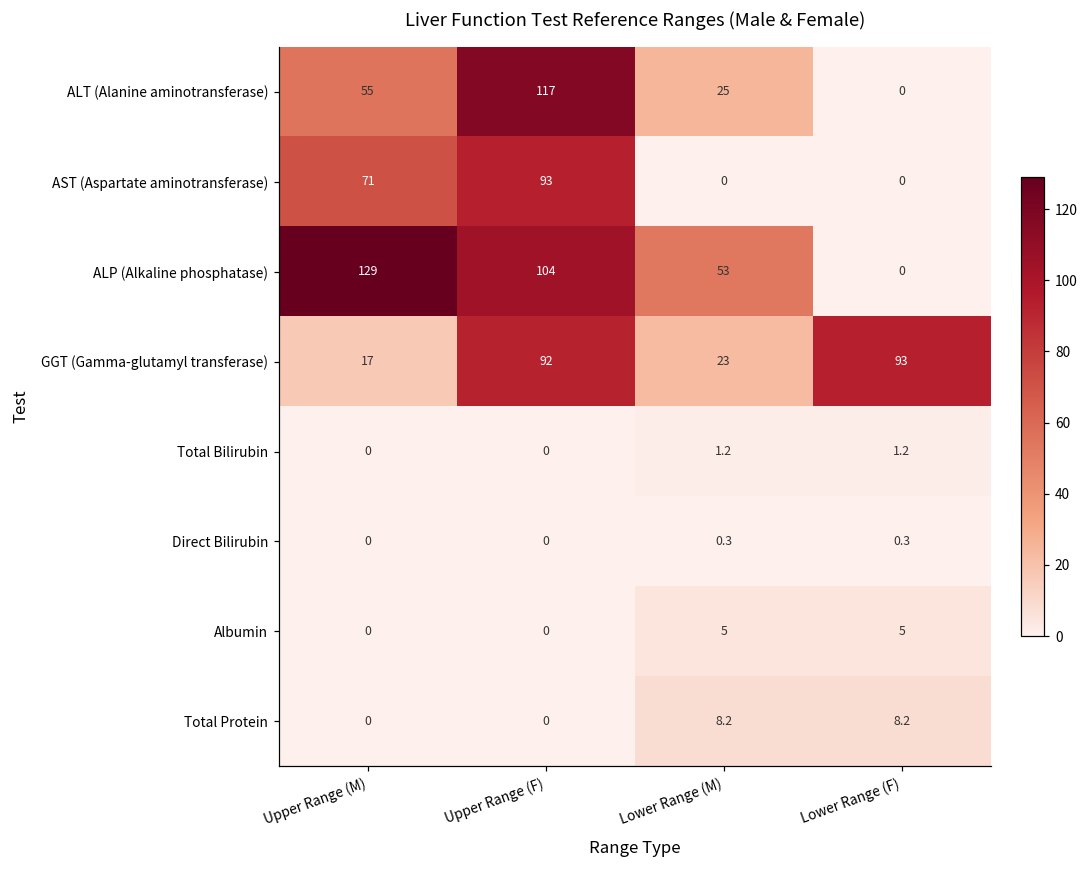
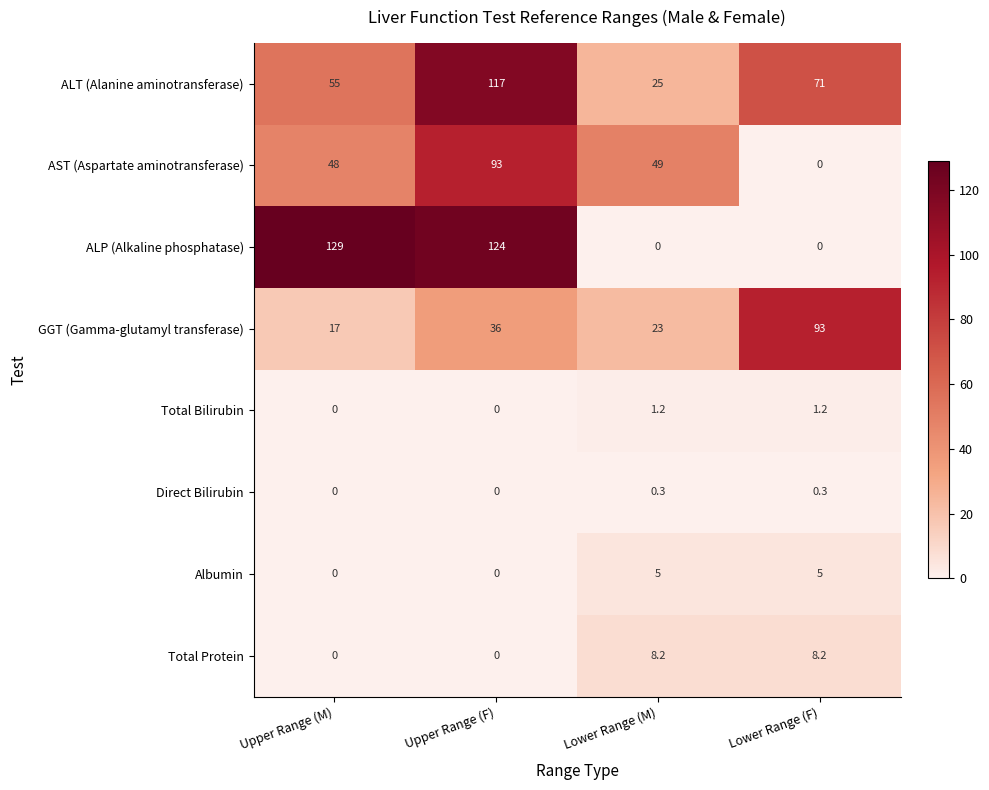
ALT (Alanine aminotransferase), Lower Range (F): 0 -> 71
AST (Aspartate aminotransferase), Upper Range (M): 71 -> 48
AST (Aspartate aminotransferase), Lower Range (M): 0 -> 49
ALP (Alkaline phosphatase), Upper Range (F): 104 -> 124
ALP (Alkaline phosphatase), Lower Range (M): 53 -> 0
GGT (Gamma-glutamyl transferase), Upper Range (F): 92 -> 36
